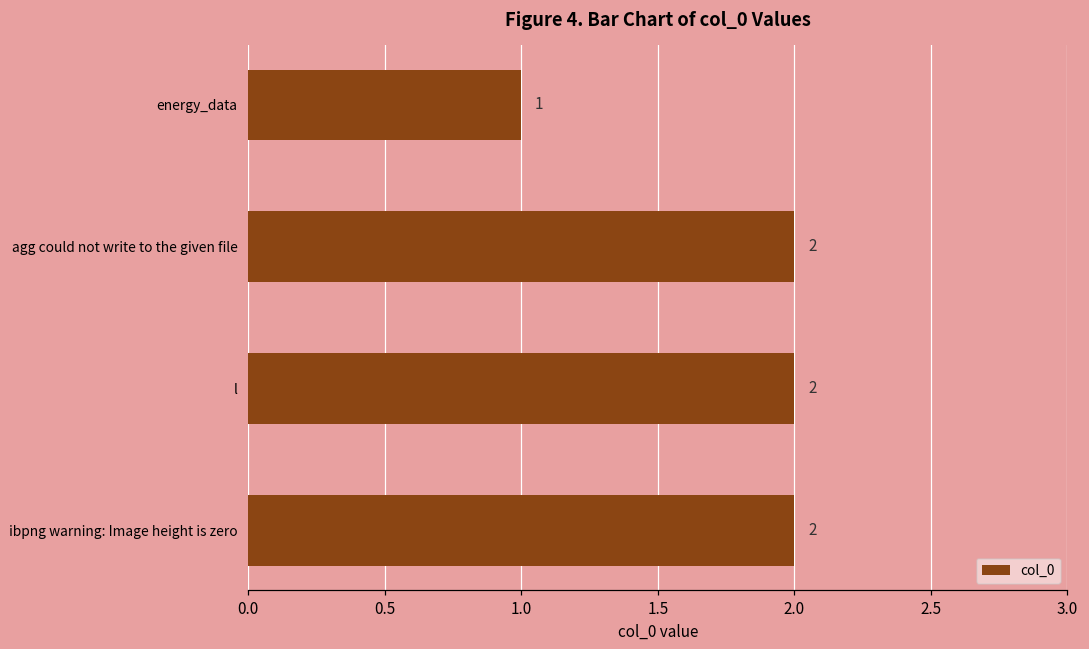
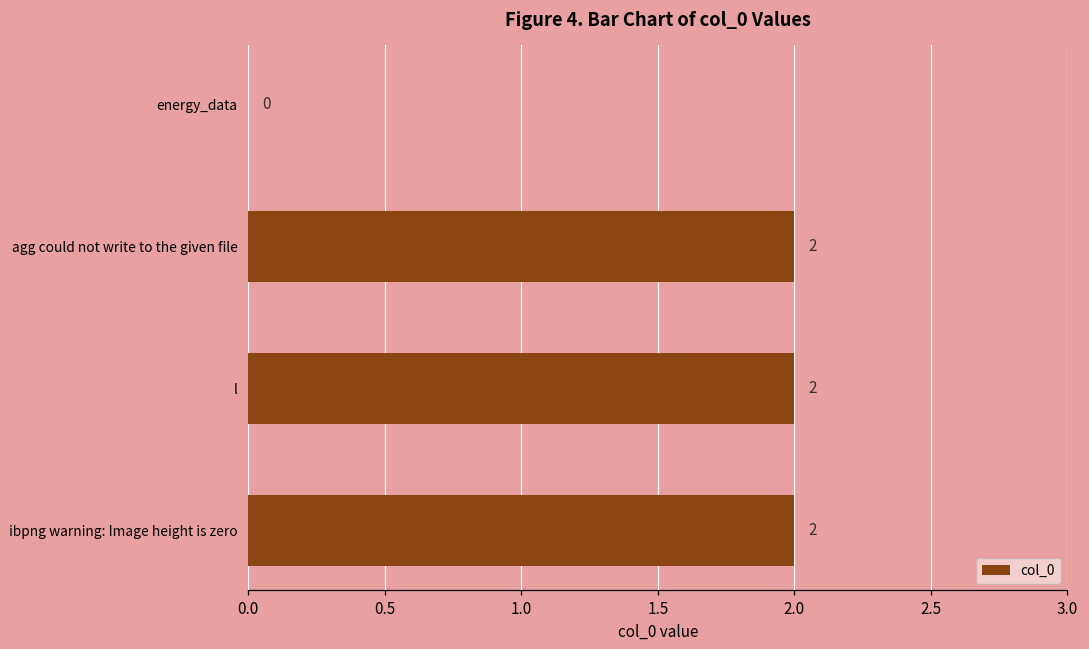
energy_data: 1 -> 0
